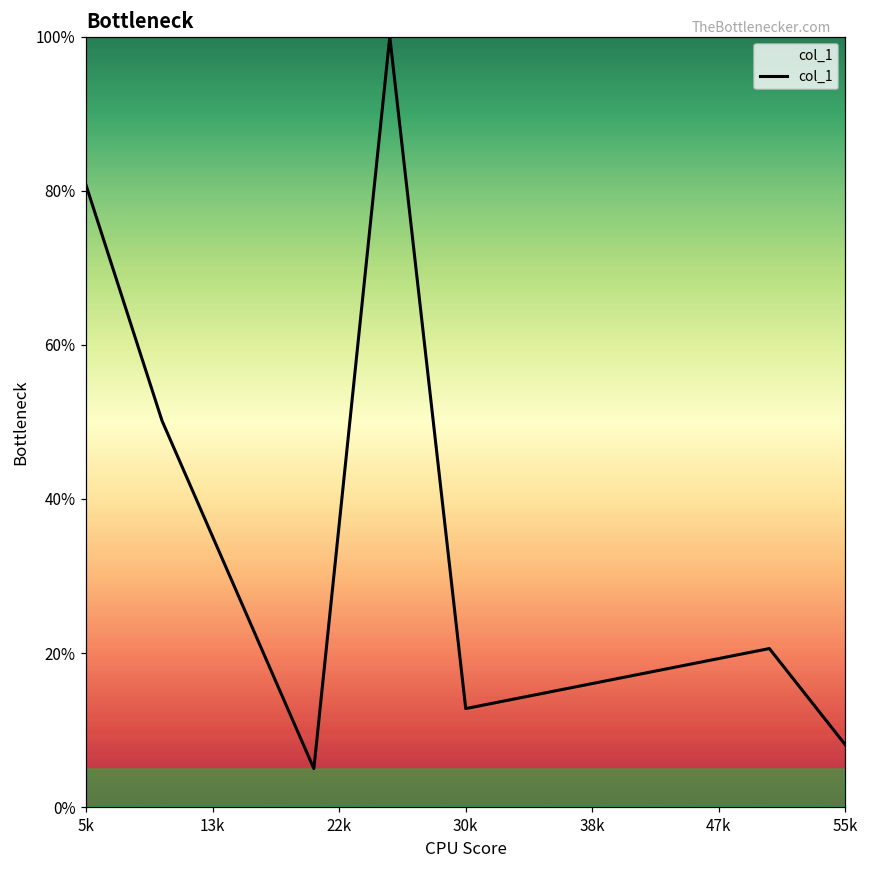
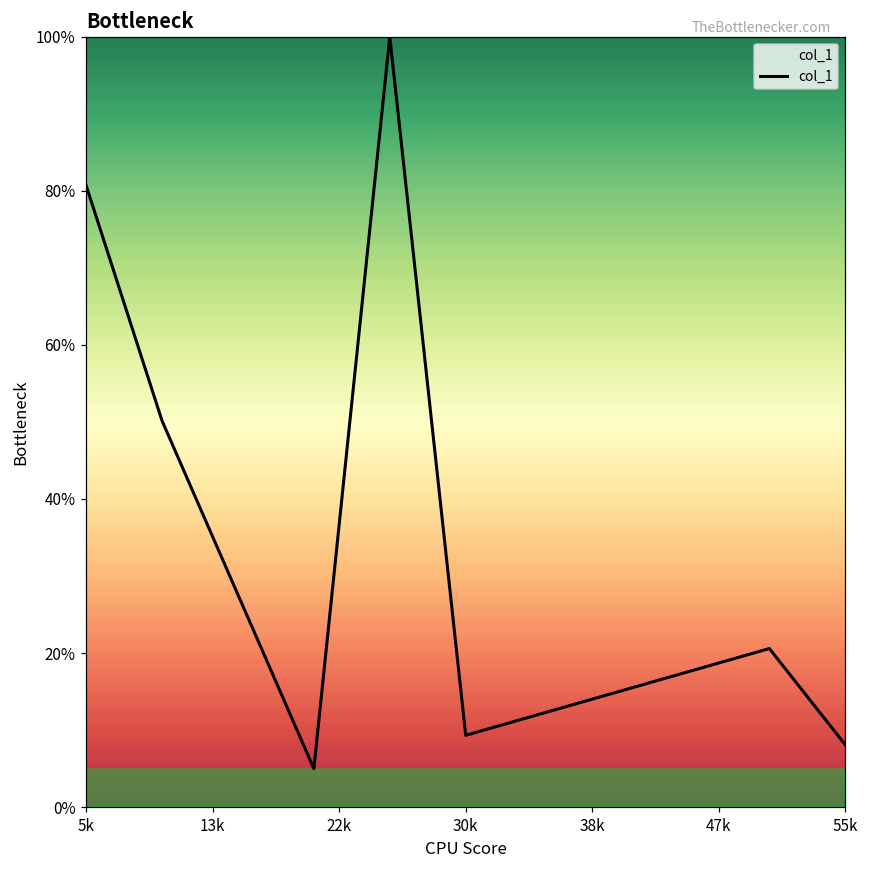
30k: 13% -> 9%
